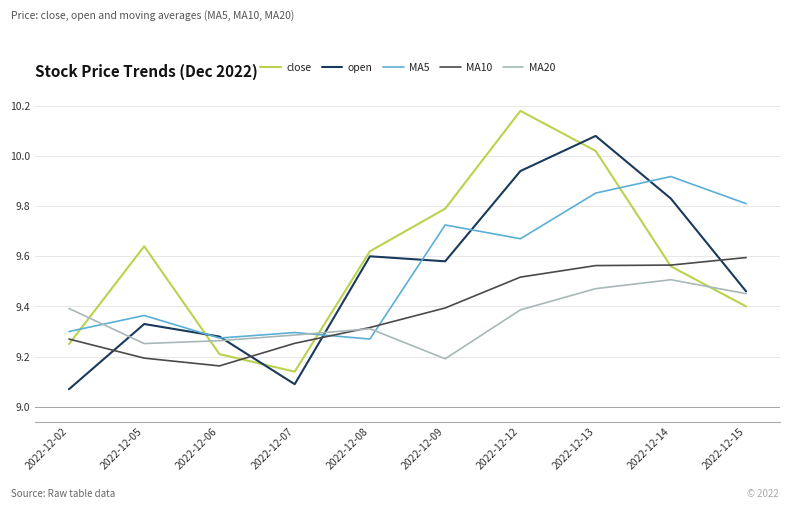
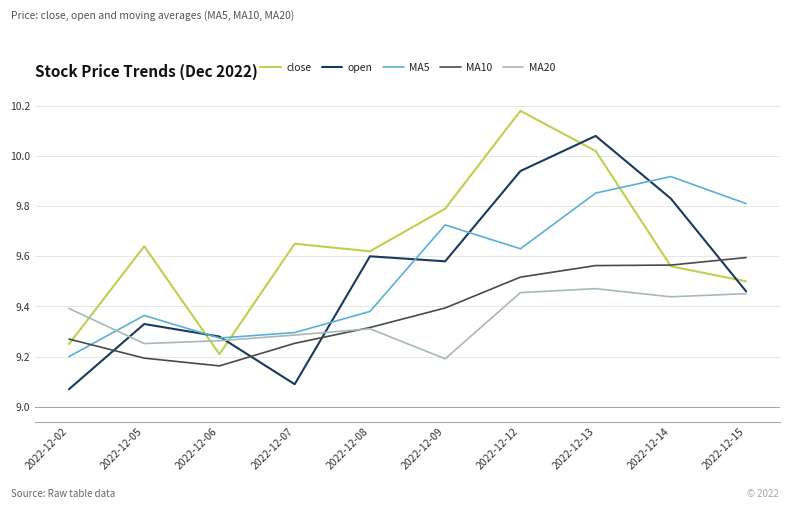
MA5, 2022-12-02: 9.3 -> 9.2
close, 2022-12-07: 9.14 -> 9.65
MA5, 2022-12-08: 9.27 -> 9.38
MA5, 2022-12-12: 9.67 -> 9.63
MA20, 2022-12-12: 9.39 -> 9.46
MA20, 2022-12-14: 9.51 -> 9.44
close, 2022-12-15: 9.4 -> 9.5
